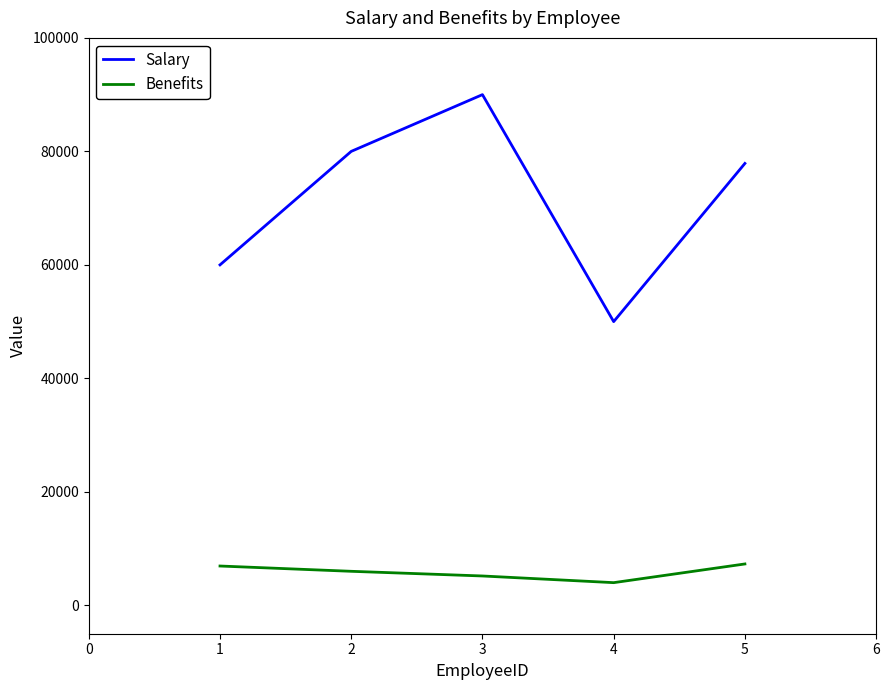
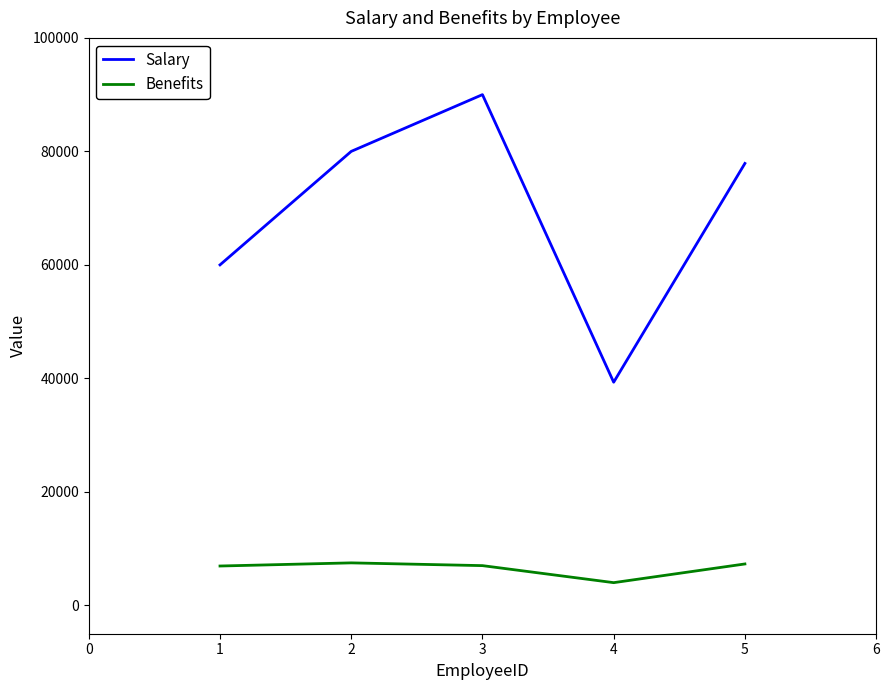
Benefits, 2: 6000 -> 7000
Benefits, 3: 5000 -> 7000
Salary, 4: 50000 -> 39000
